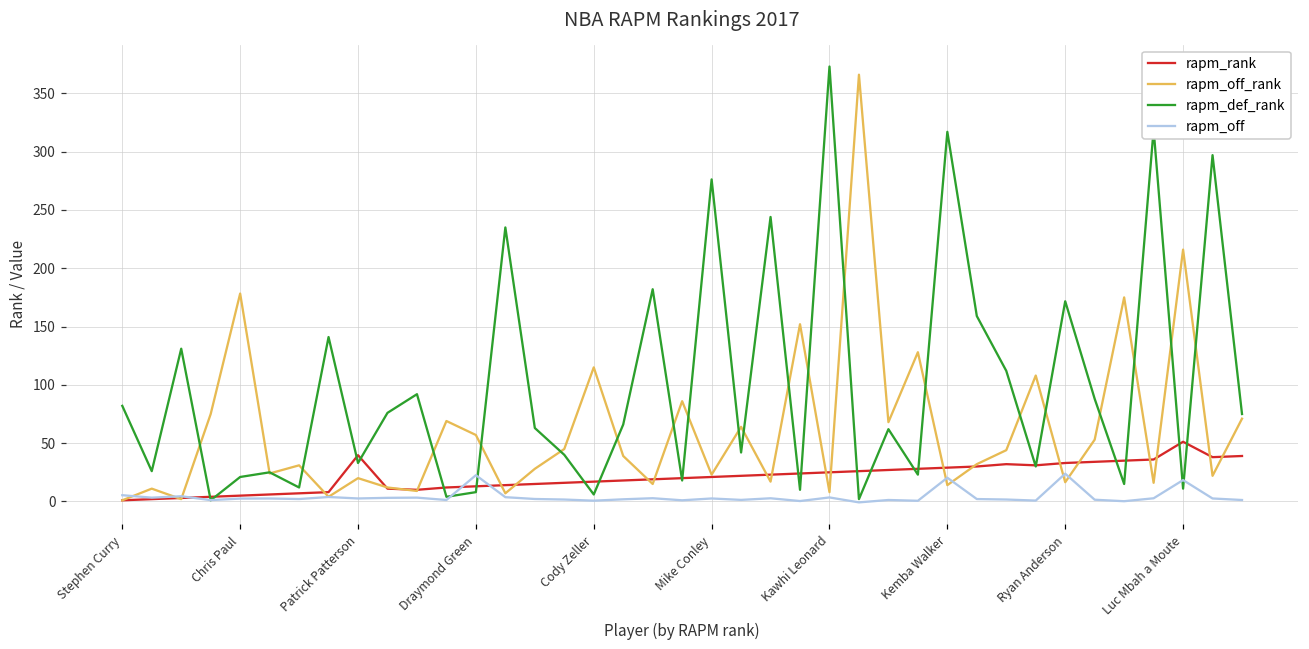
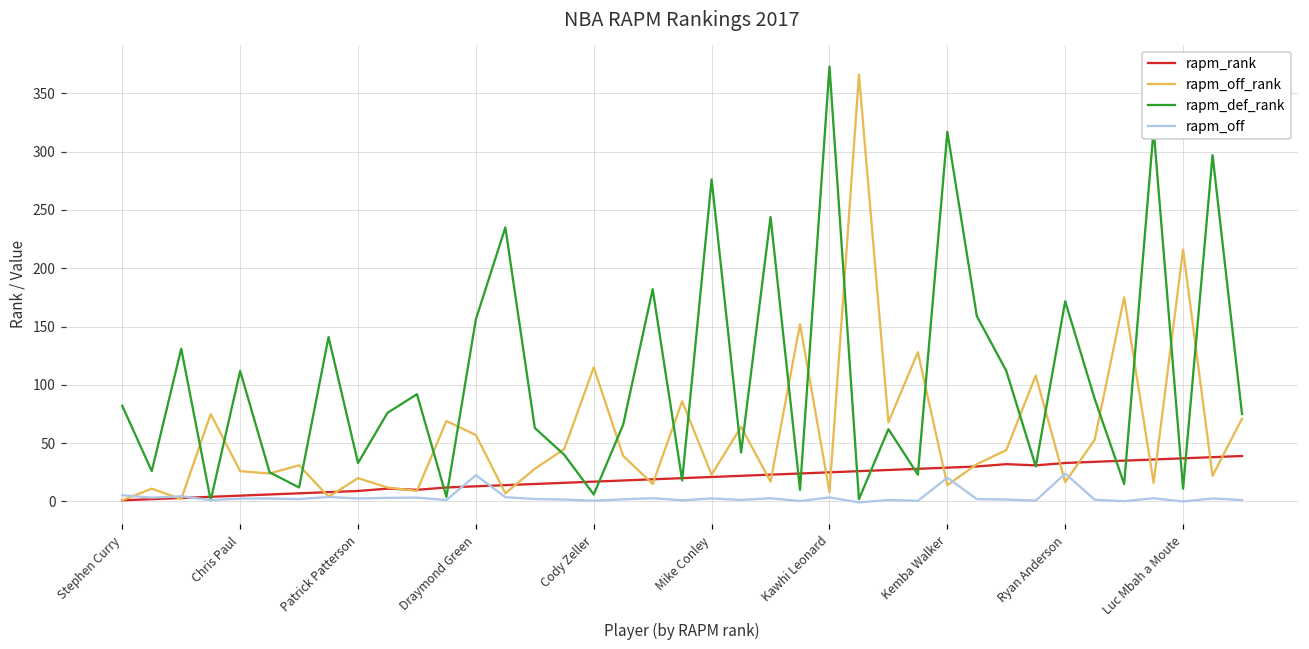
rapm_off_rank, Chris Paul: 178 -> 26
rapm_def_rank, Chris Paul: 21 -> 112
rapm_rank, Patrick Patterson: 40 -> 9
rapm_def_rank, Draymond Green: 8 -> 156
rapm_rank, Luc Mbah a Moute: 51 -> 37
rapm_off, Luc Mbah a Moute: 18 -> 0
